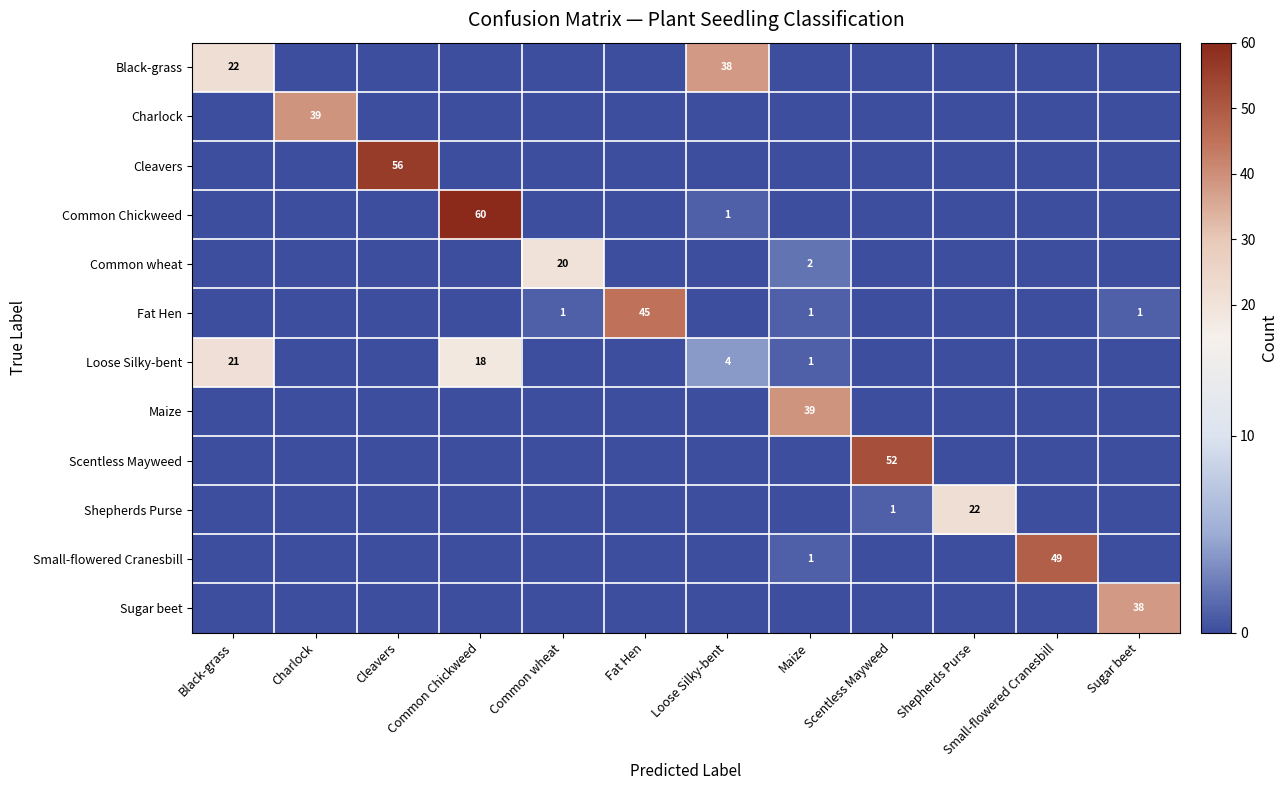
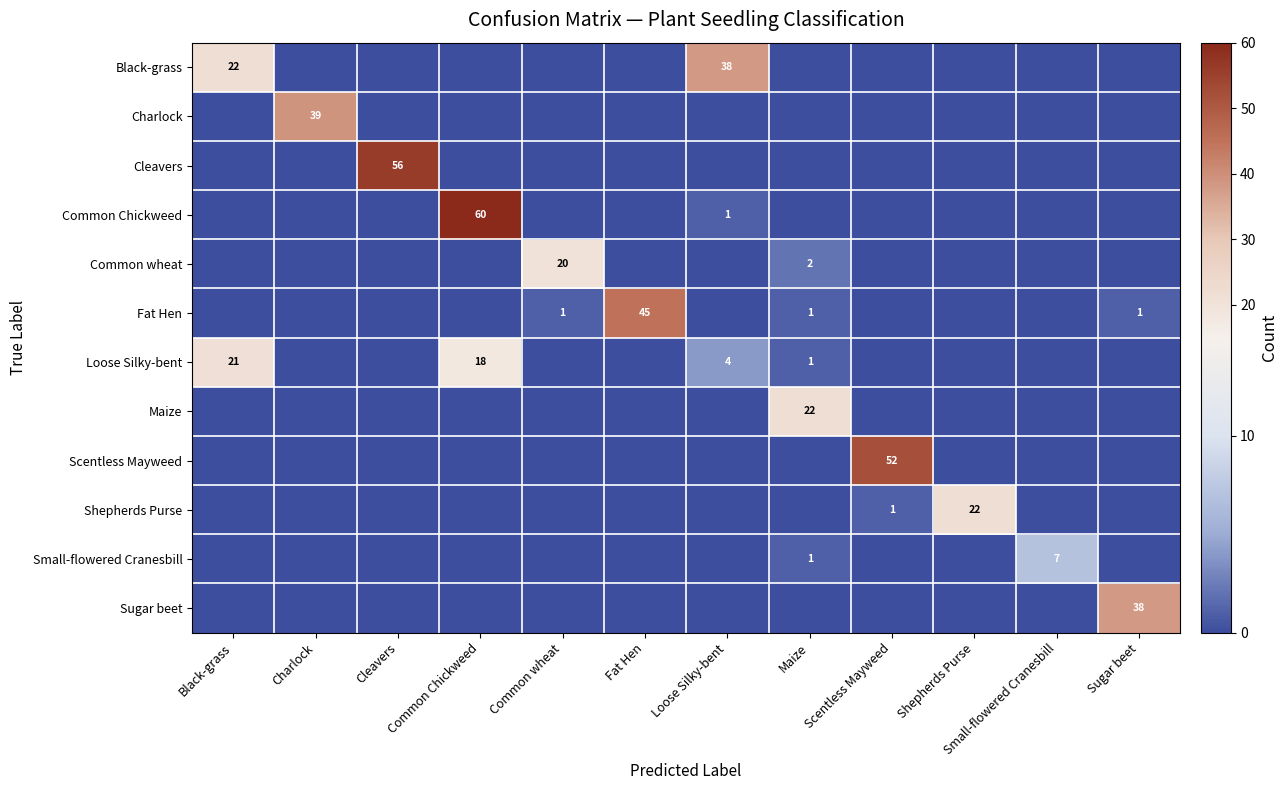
Maize, Maize: 39 -> 22
Small-flowered Cranesbill, Small-flowered Cranesbill: 49 -> 7
